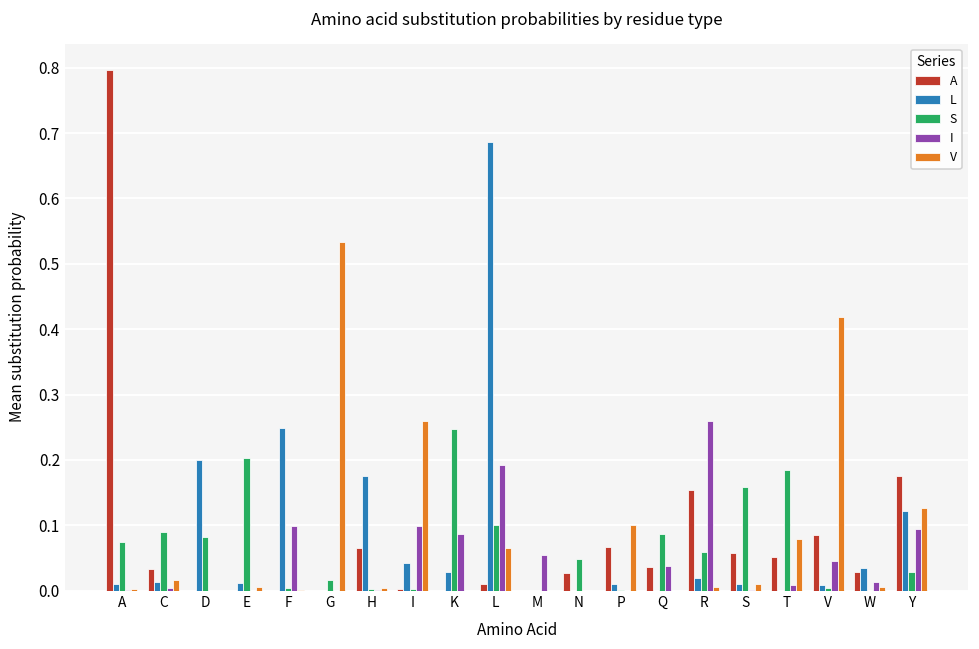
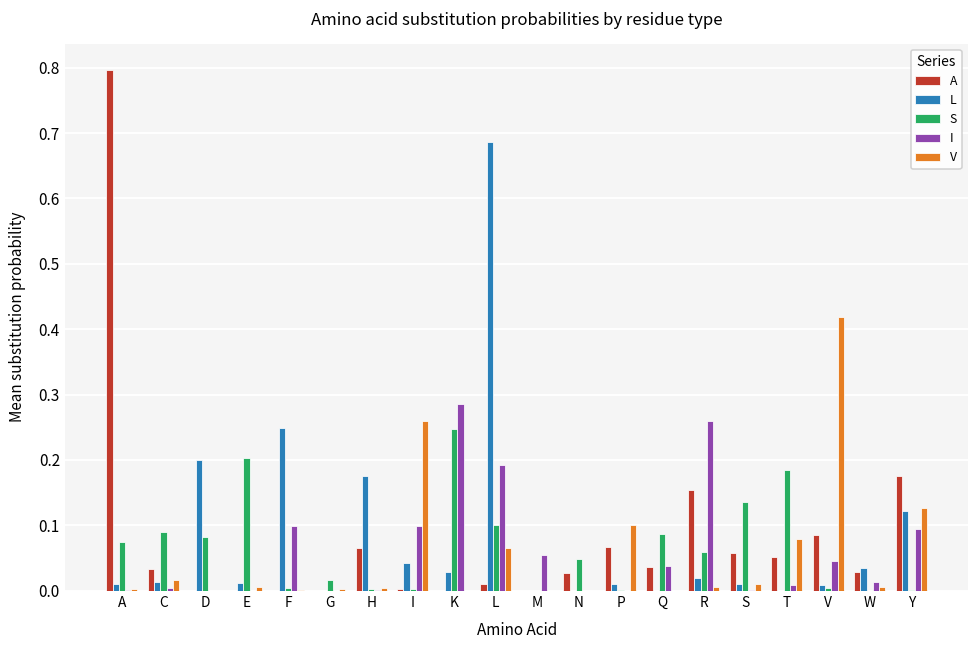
V, G: 0.53 -> 0.00
I, K: 0.09 -> 0.29
S, S: 0.16 -> 0.14
S, Y: 0.03 -> 0.00
